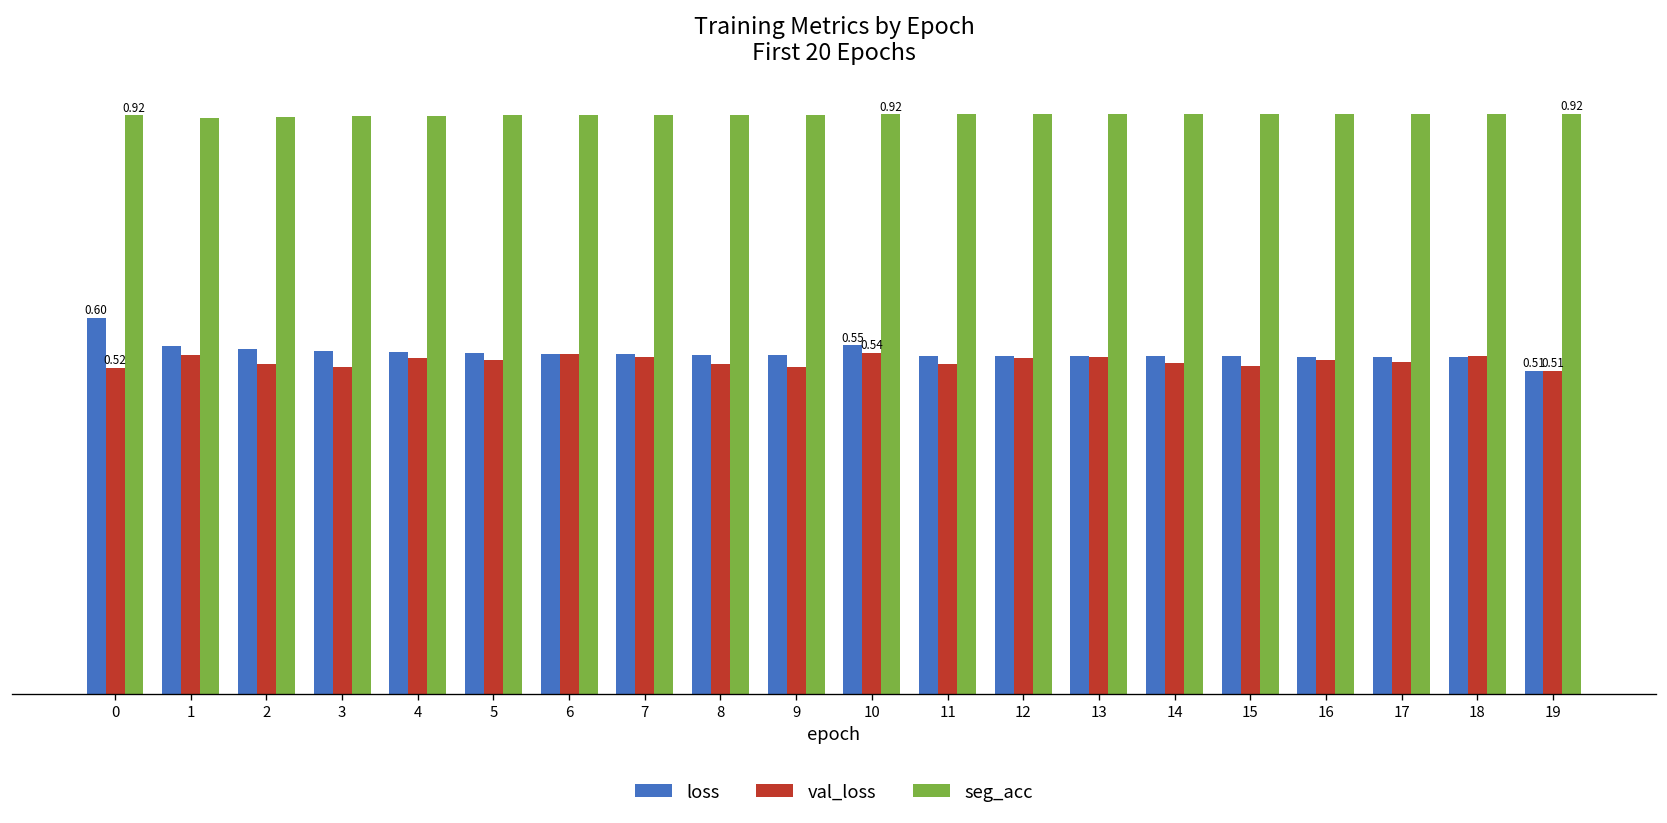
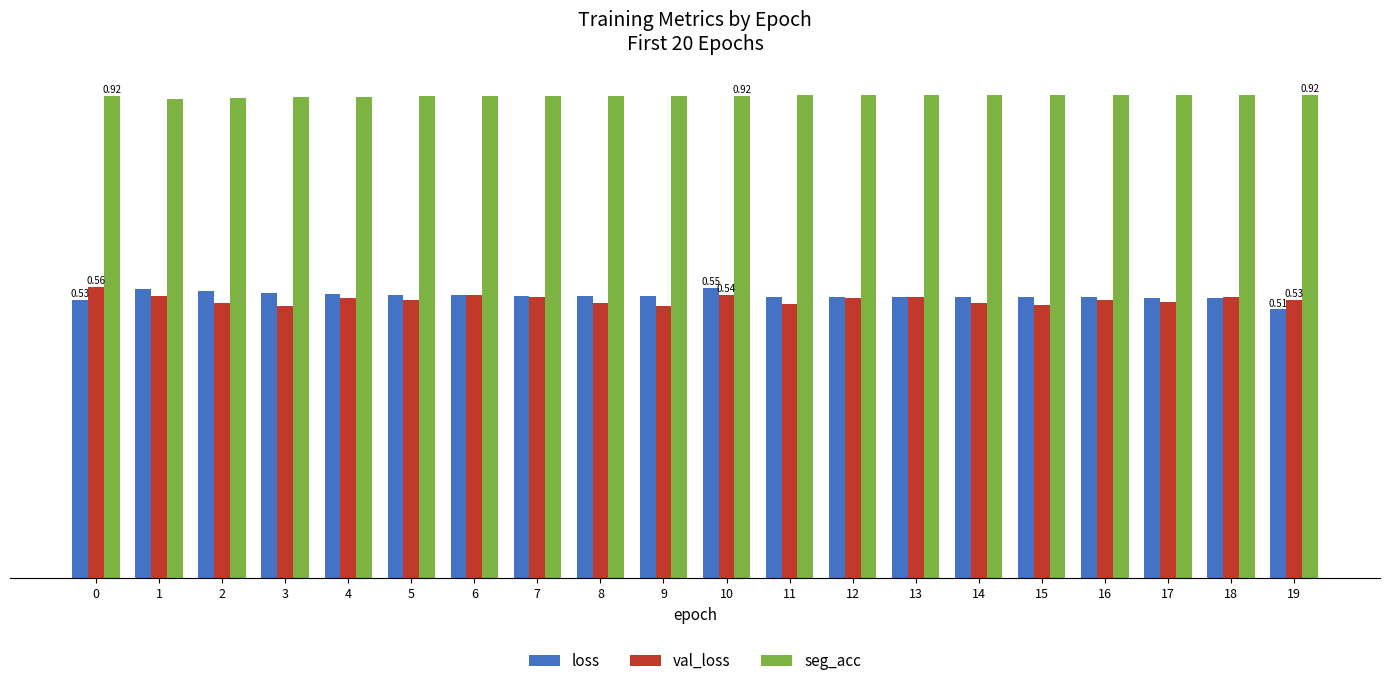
loss, 0: 0.60 -> 0.53
val_loss, 0: 0.52 -> 0.56
val_loss, 19: 0.51 -> 0.53
